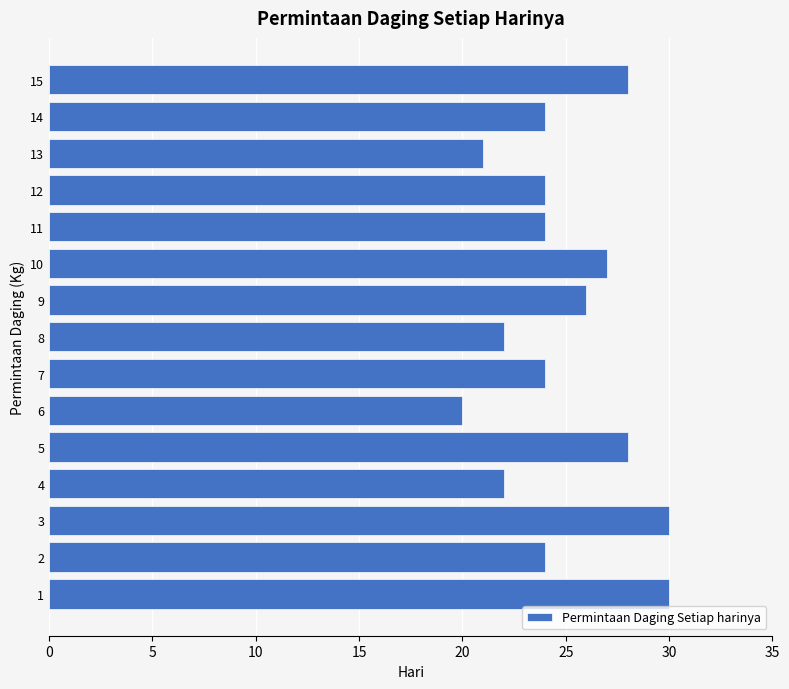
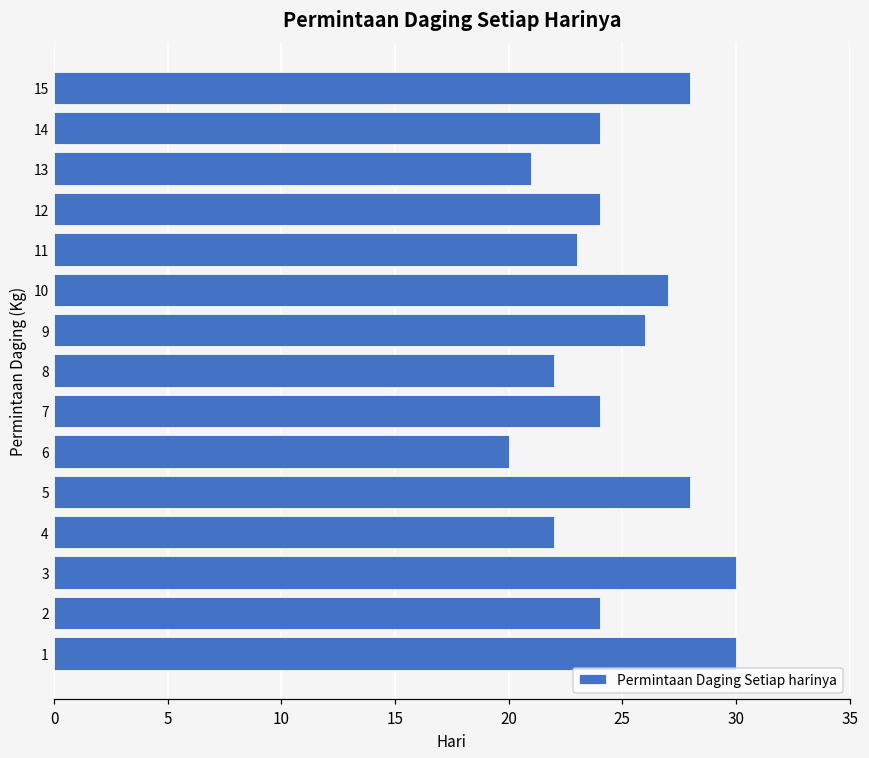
11: 24 -> 23
